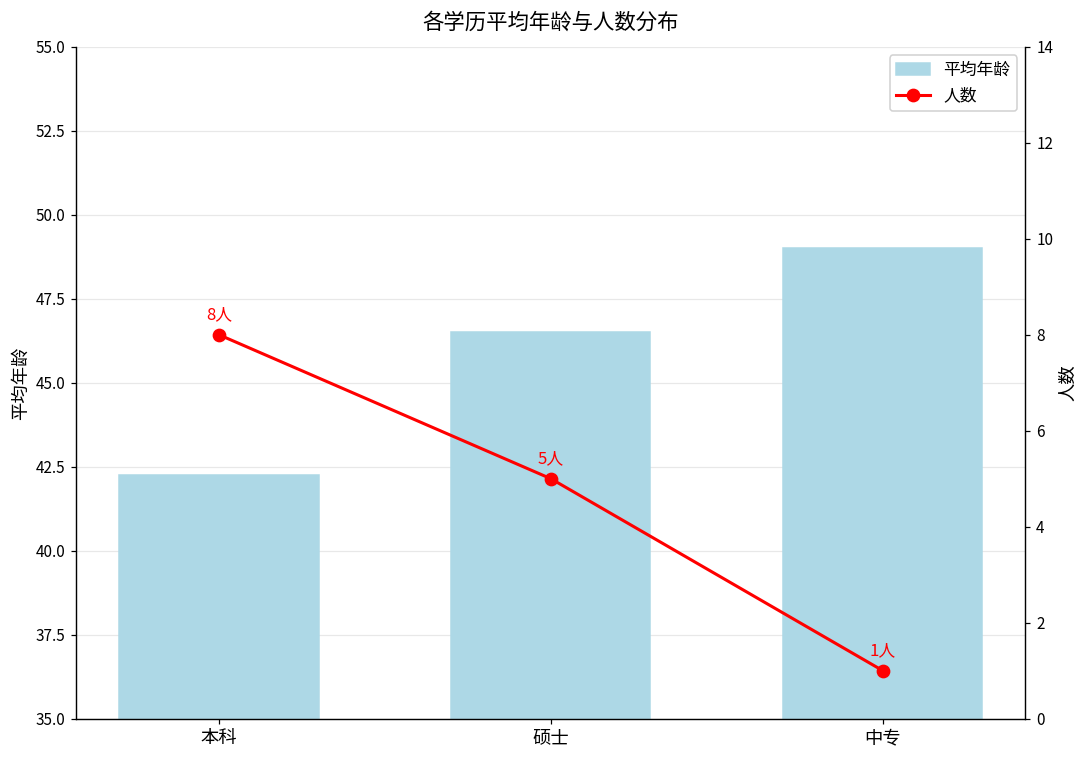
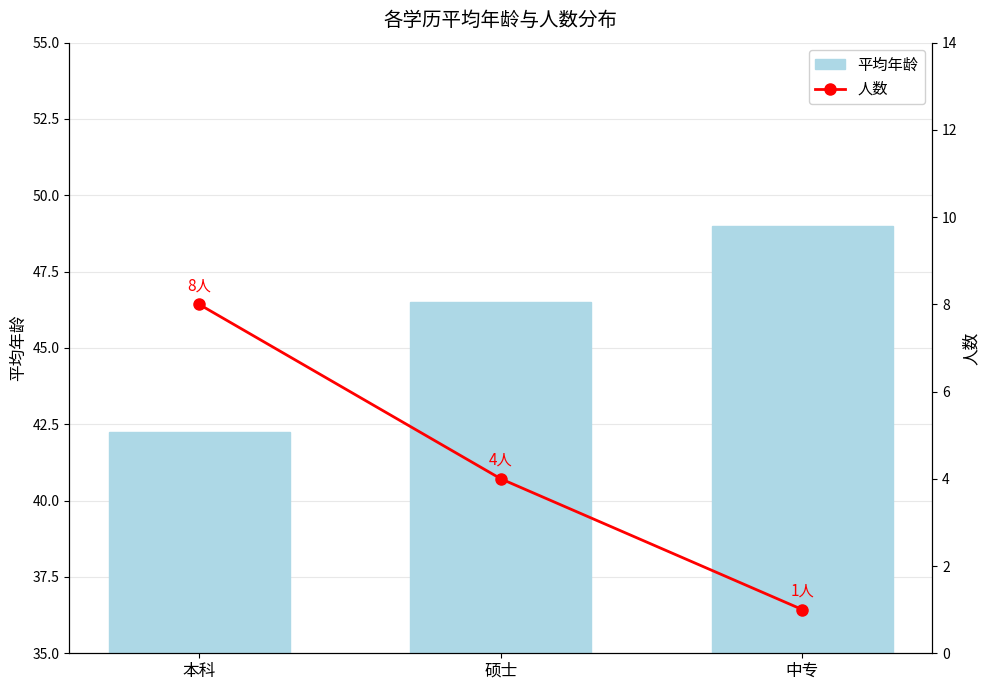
人数, 硕士: 5人 -> 4人
